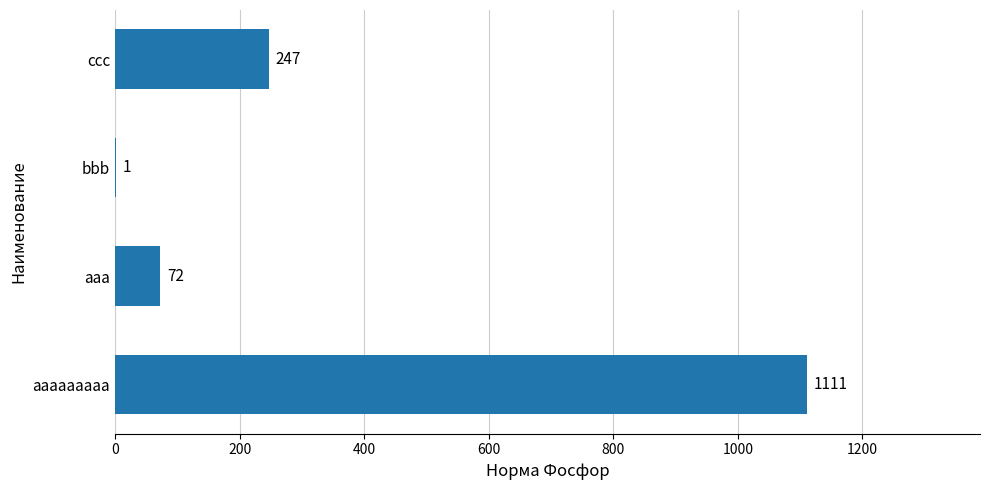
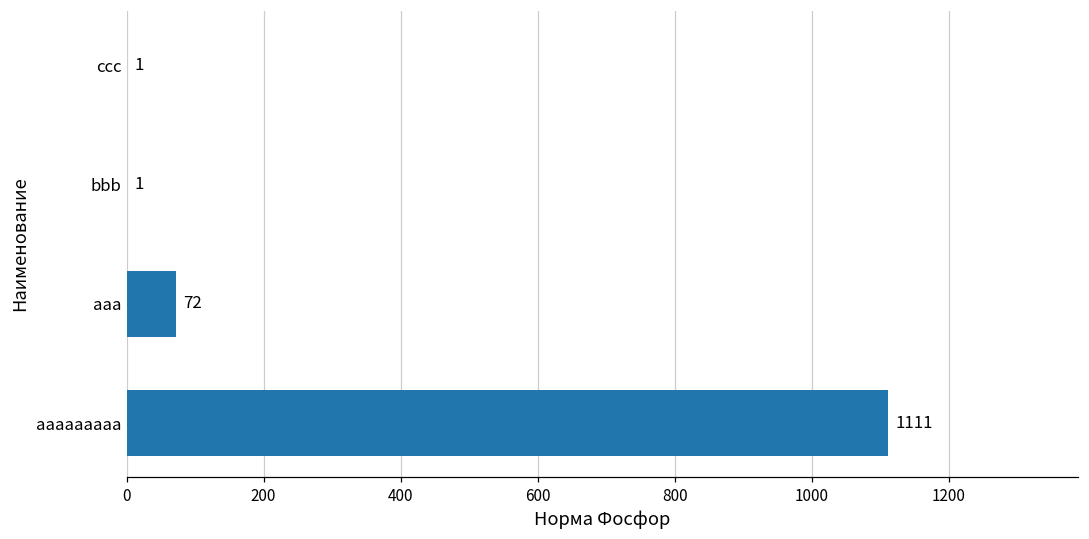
ccc: 247 -> 1
